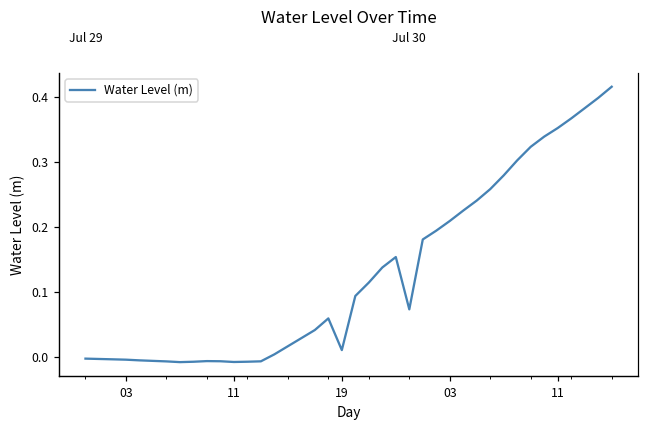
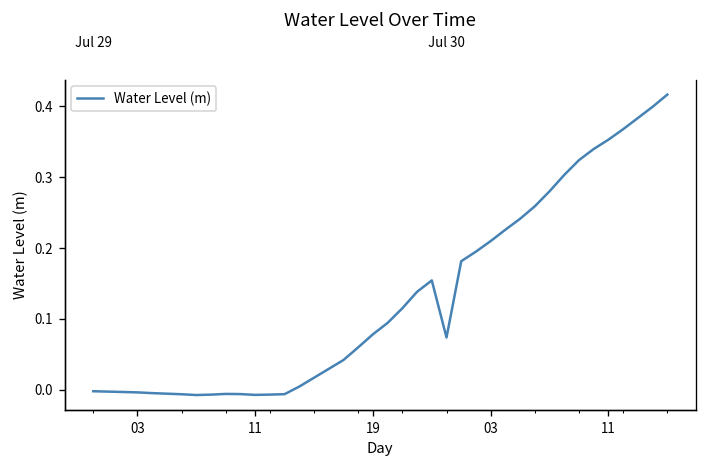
19: 0.01 -> 0.08
